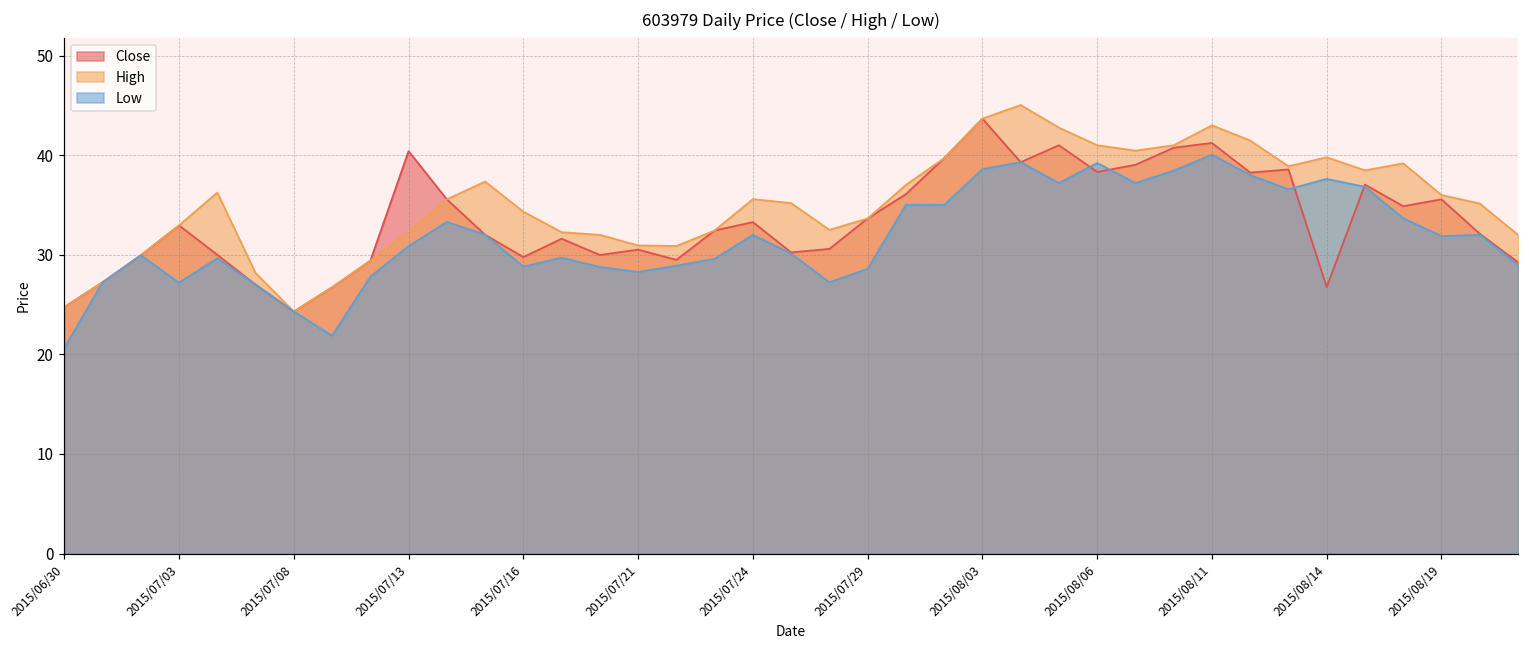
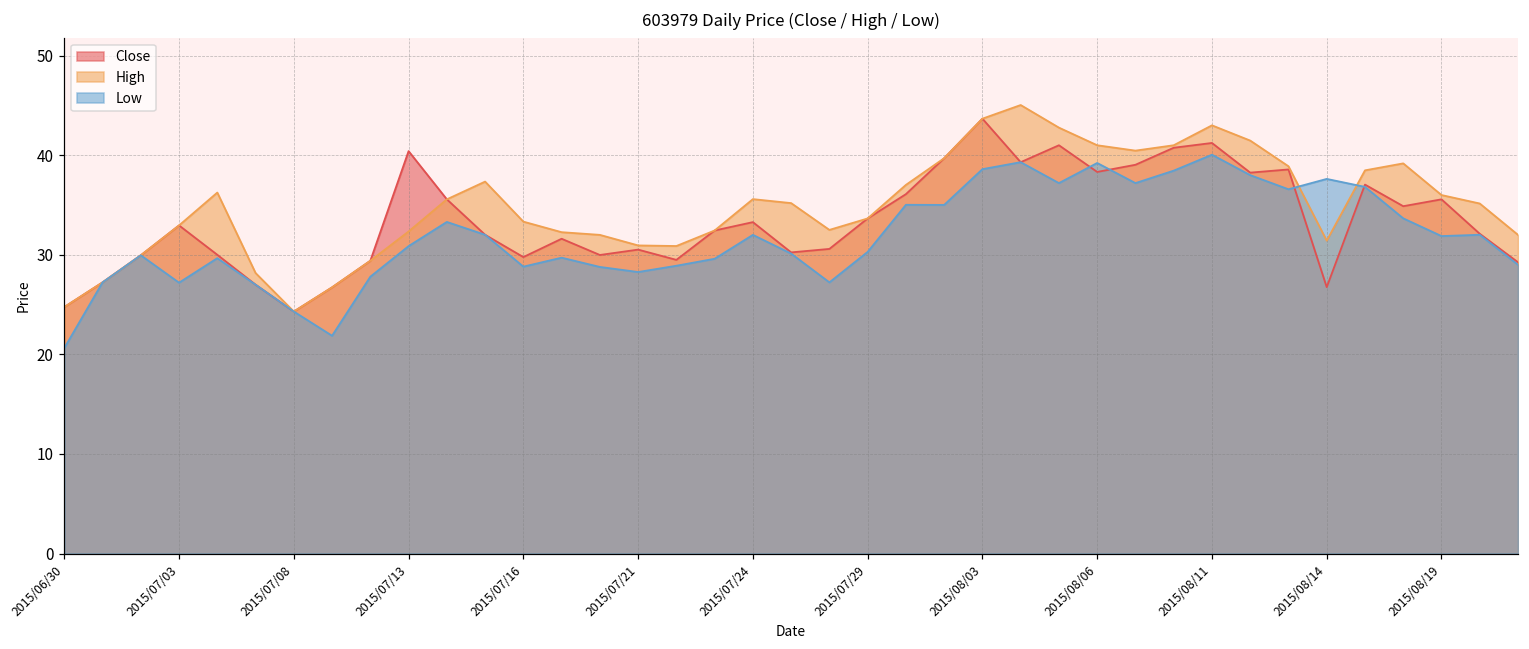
High, 2015/07/16: 34 -> 33
Low, 2015/07/29: 29 -> 30
High, 2015/08/14: 40 -> 31
